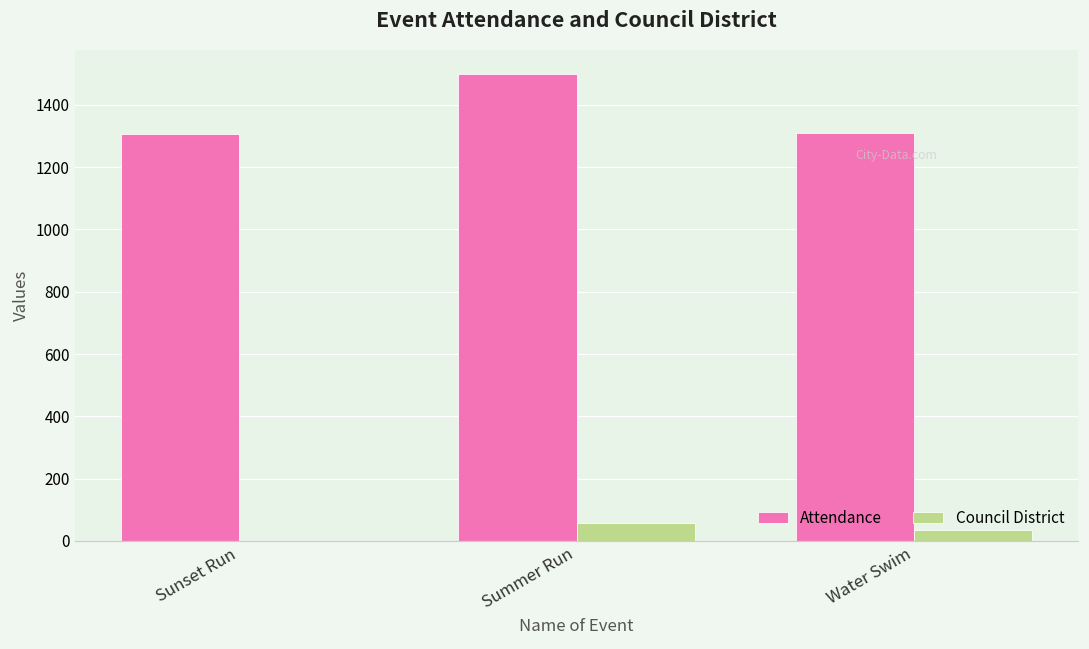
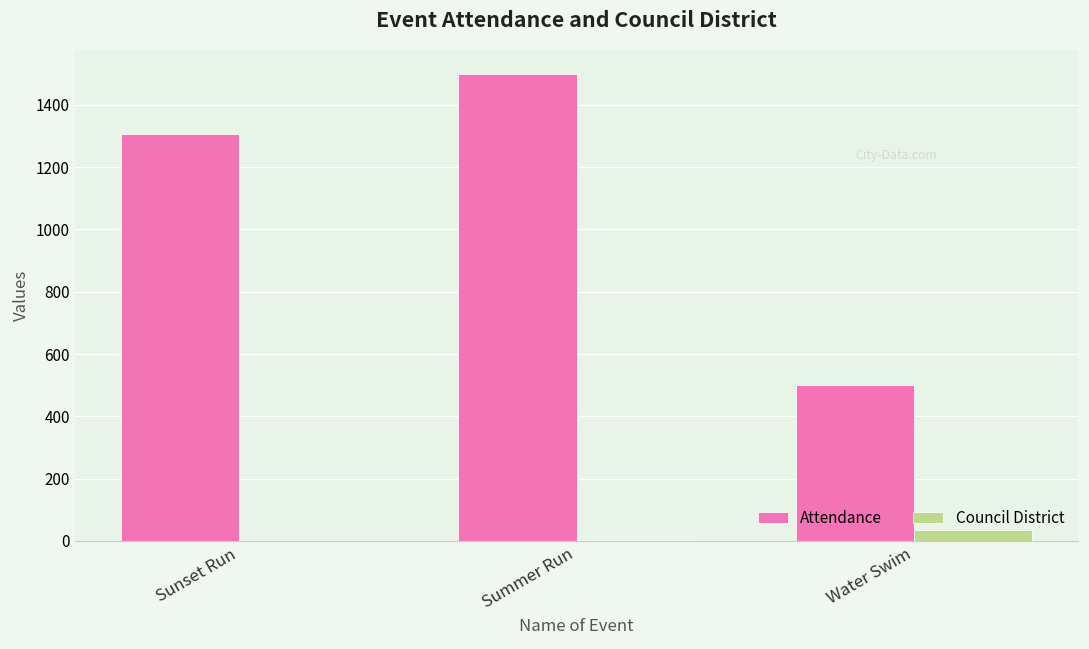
Council District, Summer Run: 60 -> 0
Attendance, Water Swim: 1310 -> 500
